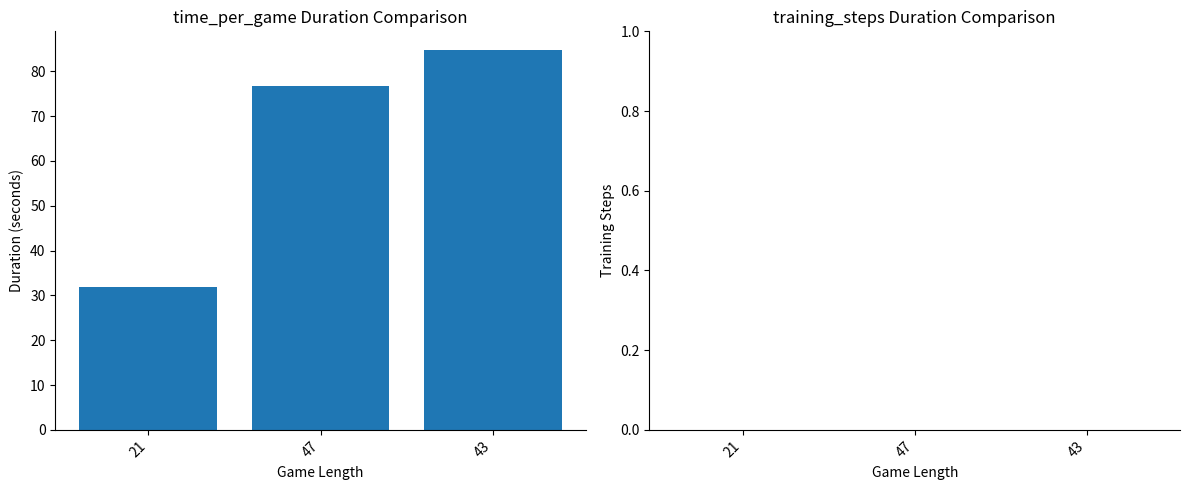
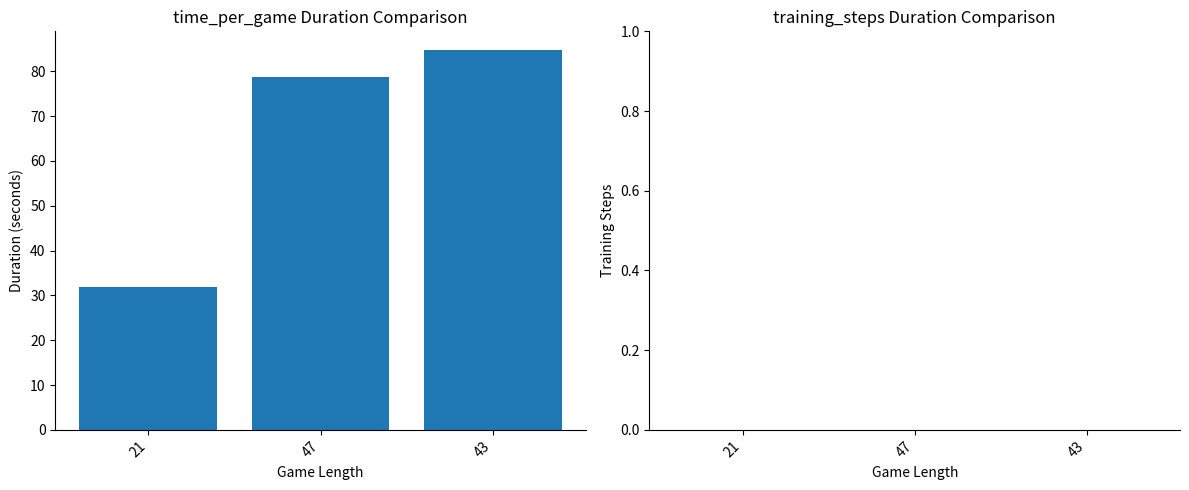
time_per_game Duration Comparison, 47: 77 -> 79
